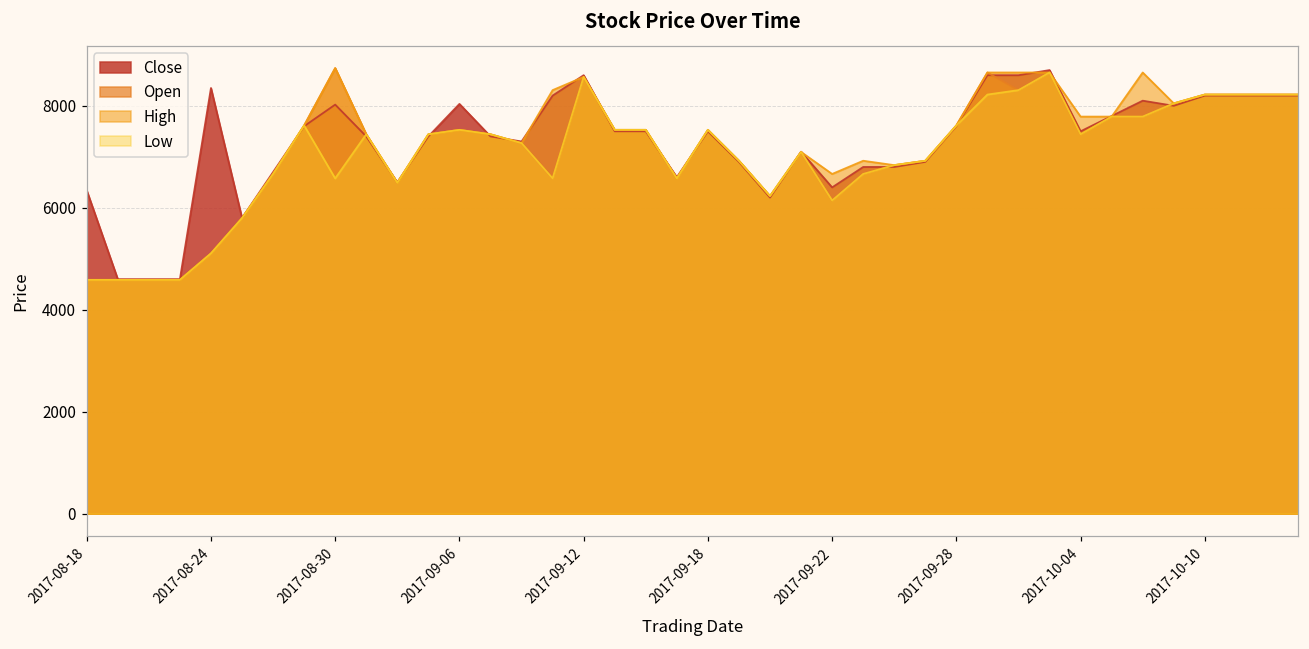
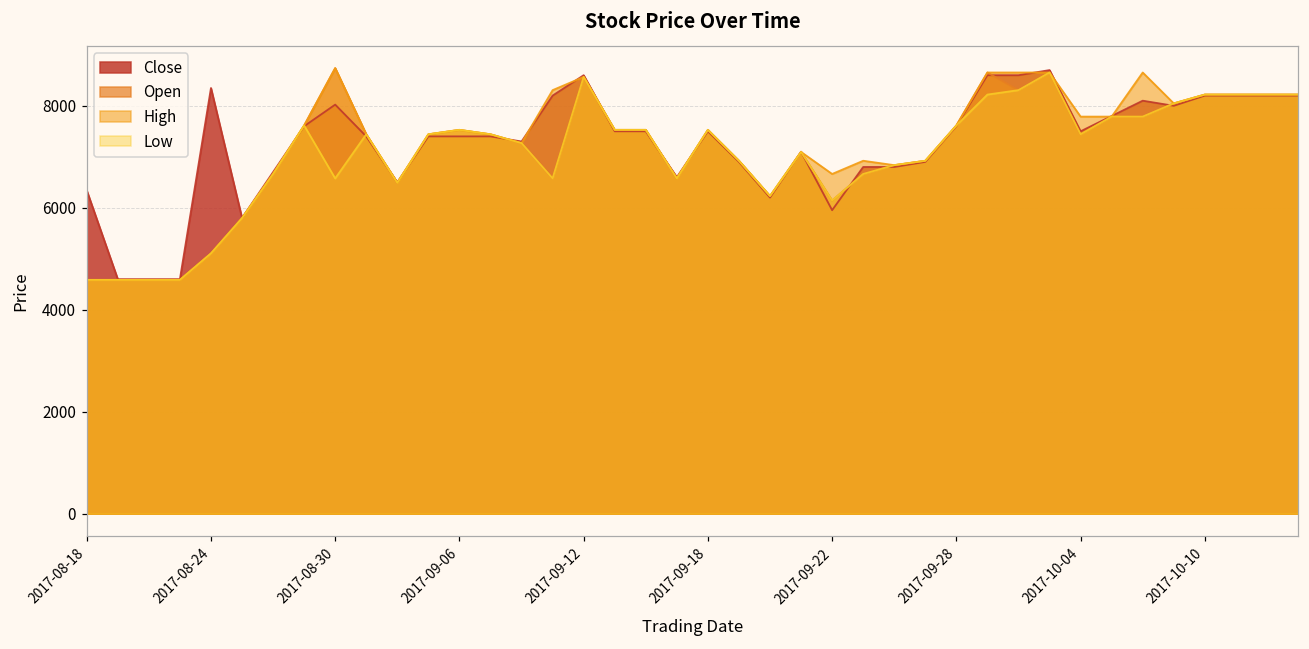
Close, 2017-09-06: 8000 -> 7400
Close, 2017-09-22: 6400 -> 6000
